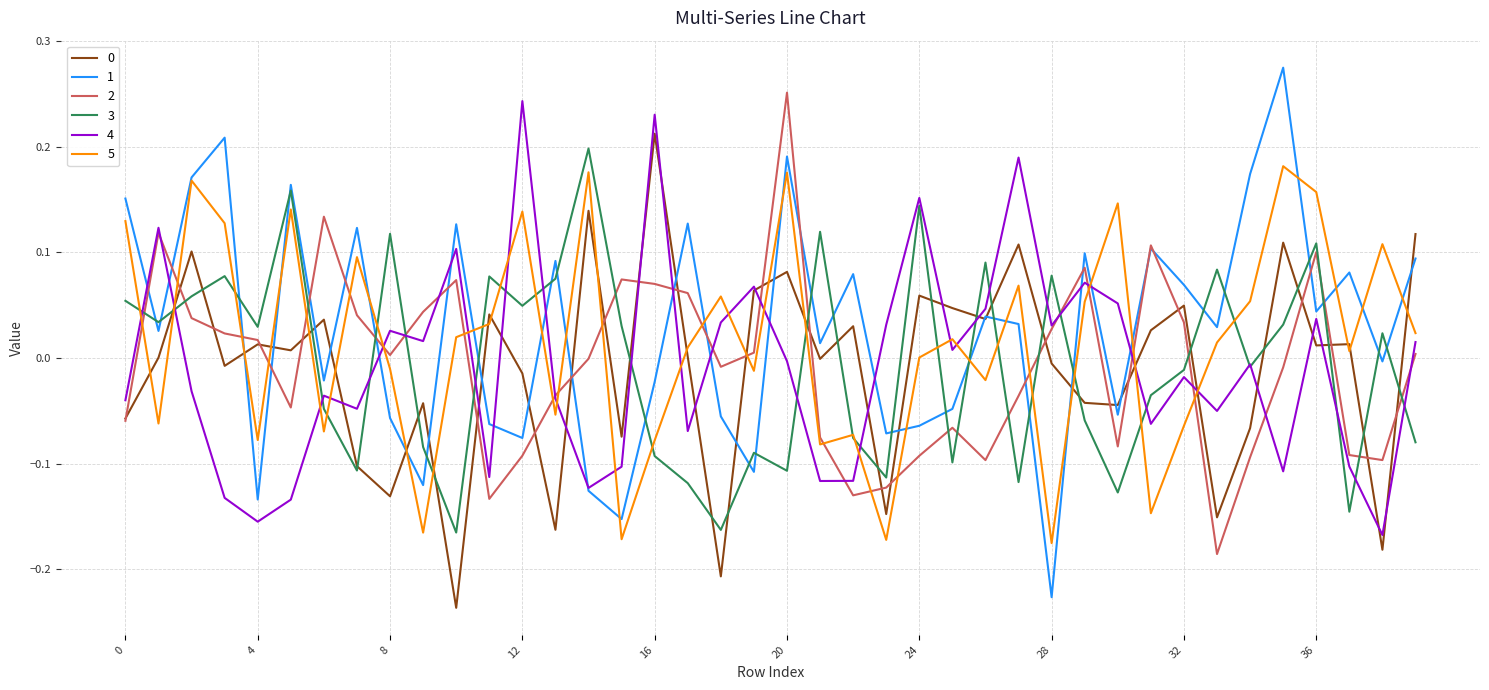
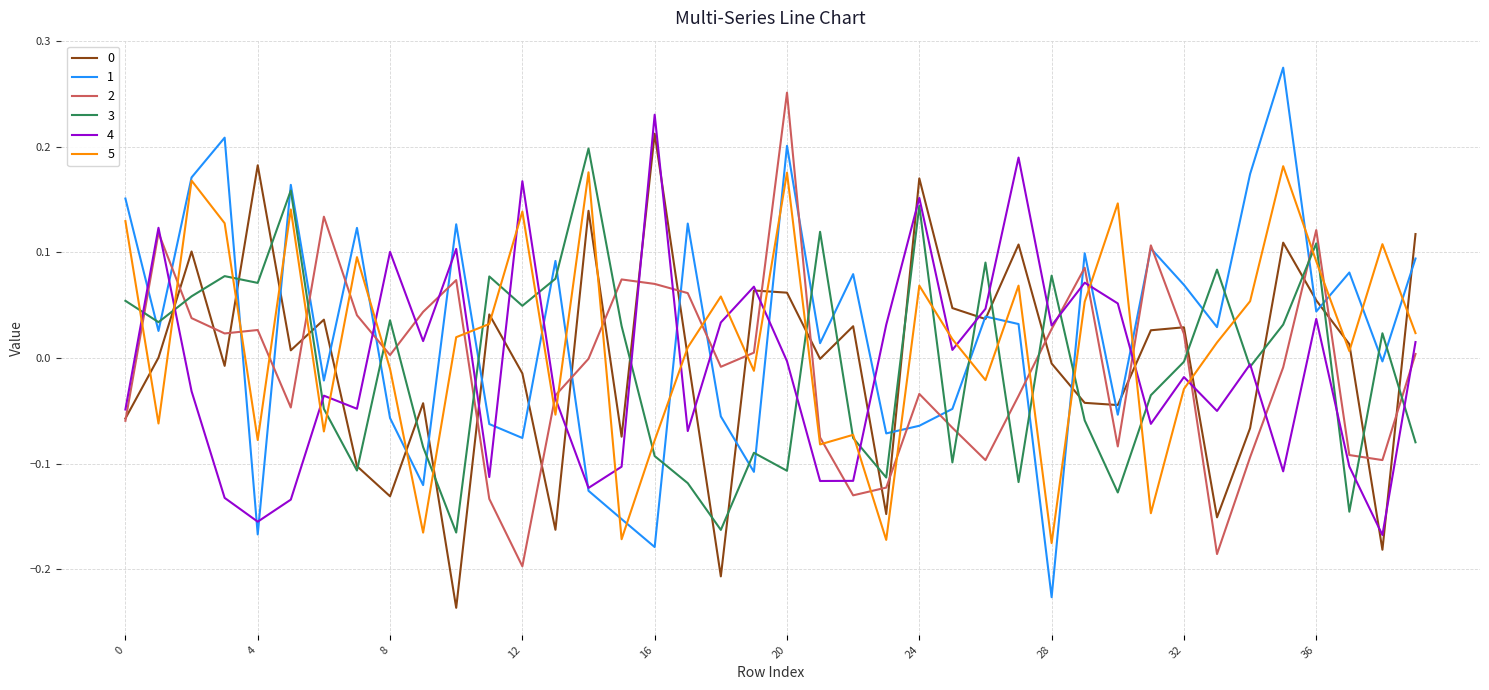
4, 0: -0.040 -> -0.049
0, 4: 0.013 -> 0.183
1, 4: -0.134 -> -0.167
2, 4: 0.017 -> 0.027
3, 4: 0.029 -> 0.071
3, 8: 0.118 -> 0.036
4, 8: 0.026 -> 0.101
2, 12: -0.093 -> -0.197
4, 12: 0.243 -> 0.167
1, 16: -0.023 -> -0.179
0, 20: 0.082 -> 0.062
1, 20: 0.191 -> 0.201
0, 24: 0.059 -> 0.170
2, 24: -0.093 -> -0.034
5, 24: 0.000 -> 0.069
0, 32: 0.050 -> 0.029
2, 32: 0.034 -> 0.023
3, 32: -0.011 -> -0.004
5, 32: -0.064 -> -0.029
0, 36: 0.012 -> 0.055
2, 36: 0.100 -> 0.121
5, 36: 0.157 -> 0.092
